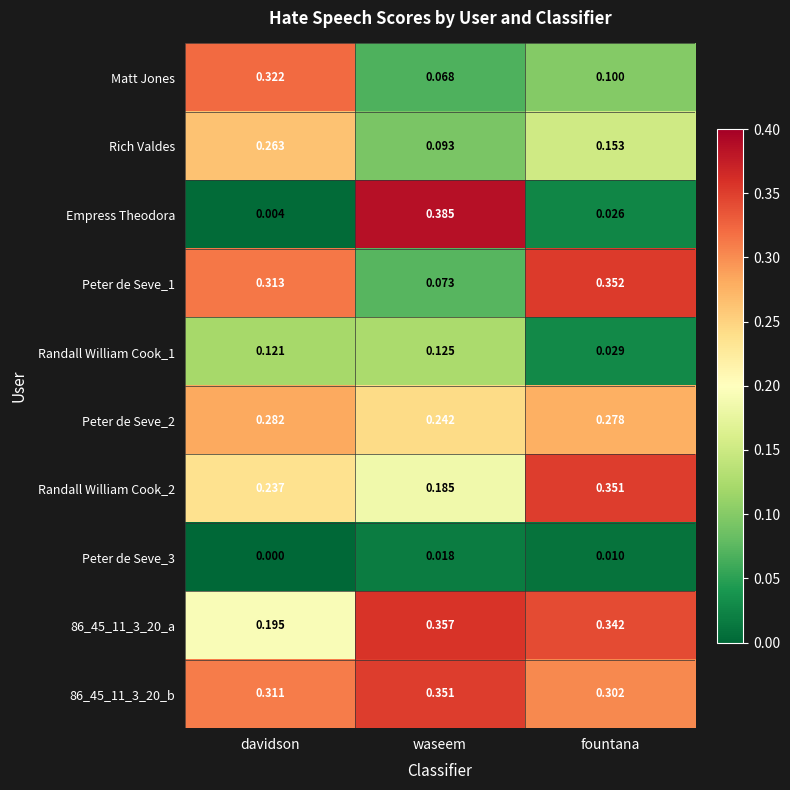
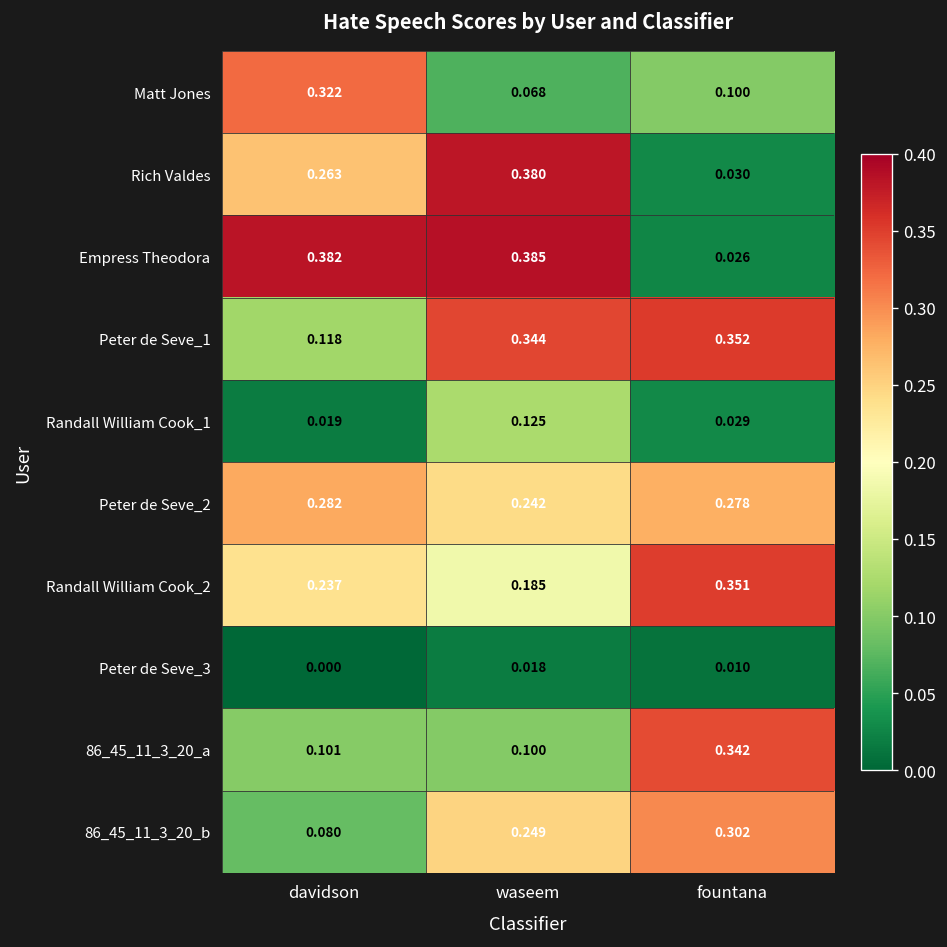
Rich Valdes, waseem: 0.093 -> 0.380
Rich Valdes, fountana: 0.153 -> 0.030
Empress Theodora, davidson: 0.004 -> 0.382
Peter de Seve_1, davidson: 0.313 -> 0.118
Peter de Seve_1, waseem: 0.073 -> 0.344
Randall William Cook_1, davidson: 0.121 -> 0.019
86_45_11_3_20_a, davidson: 0.195 -> 0.101
86_45_11_3_20_a, waseem: 0.357 -> 0.100
86_45_11_3_20_b, davidson: 0.311 -> 0.080
86_45_11_3_20_b, waseem: 0.351 -> 0.249
